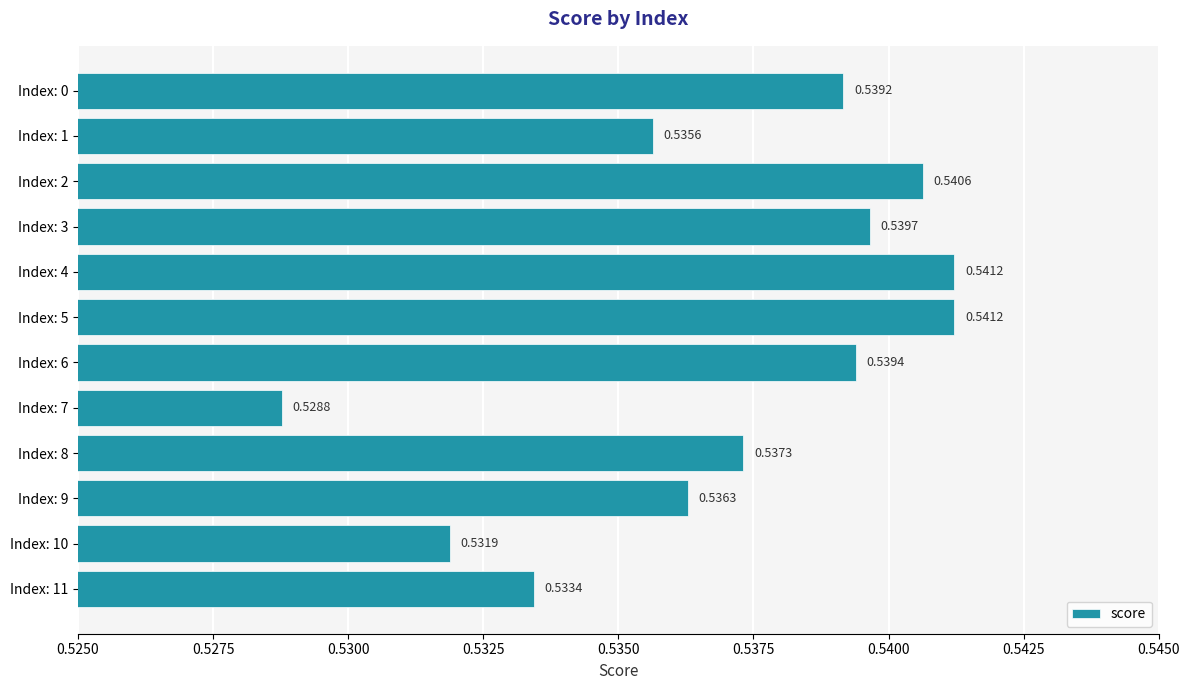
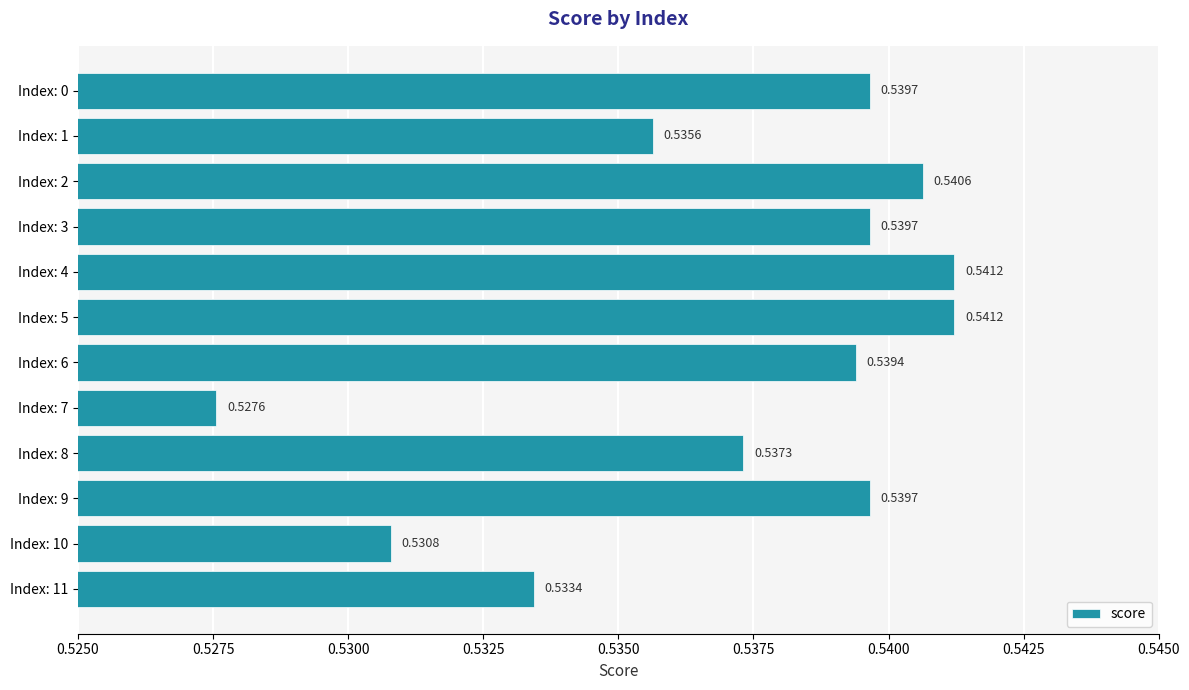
Index: 0: 0.5392 -> 0.5397
Index: 7: 0.5288 -> 0.5276
Index: 9: 0.5363 -> 0.5397
Index: 10: 0.5319 -> 0.5308
